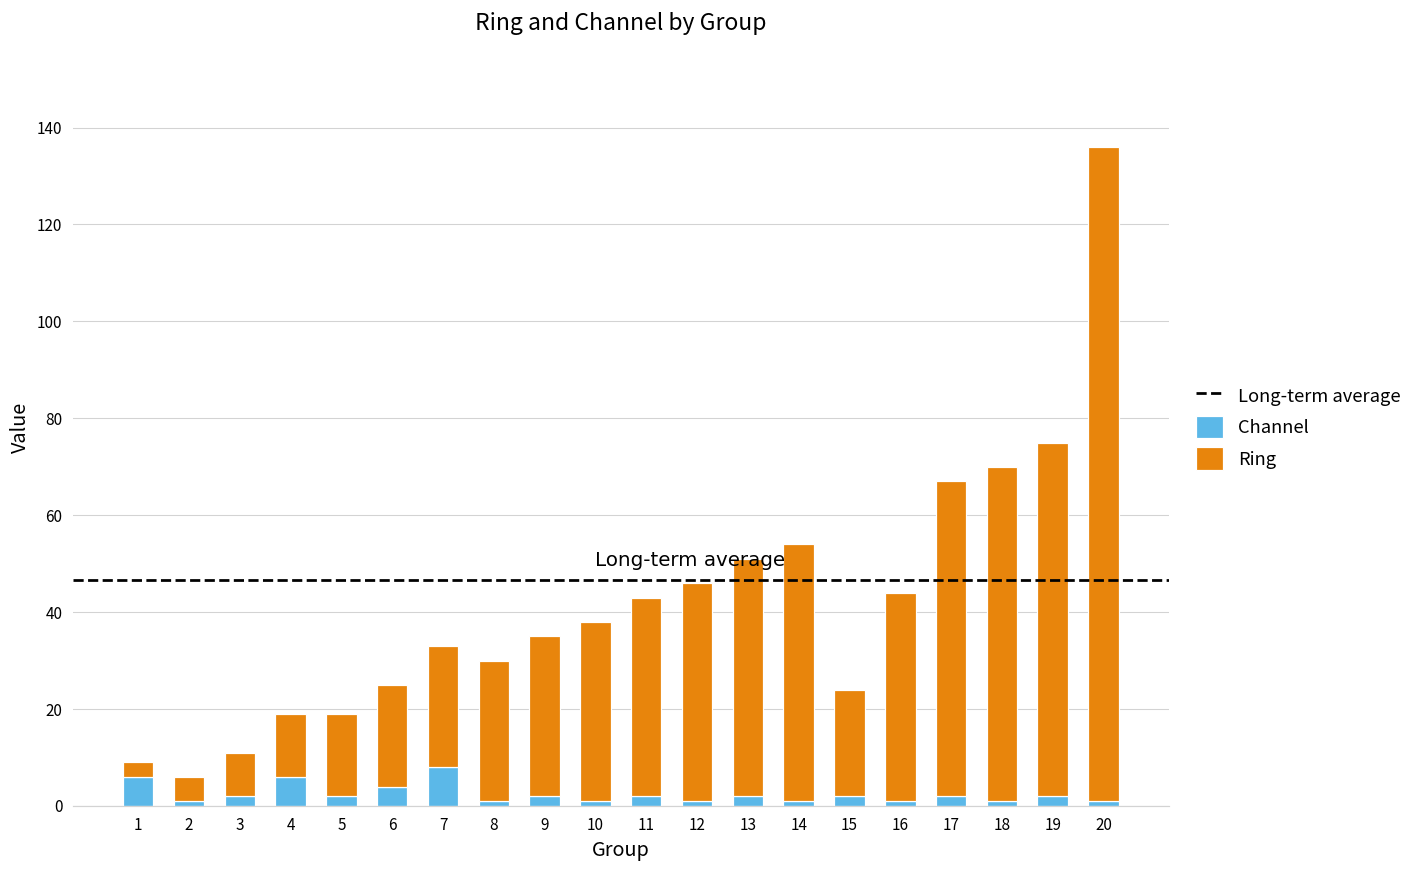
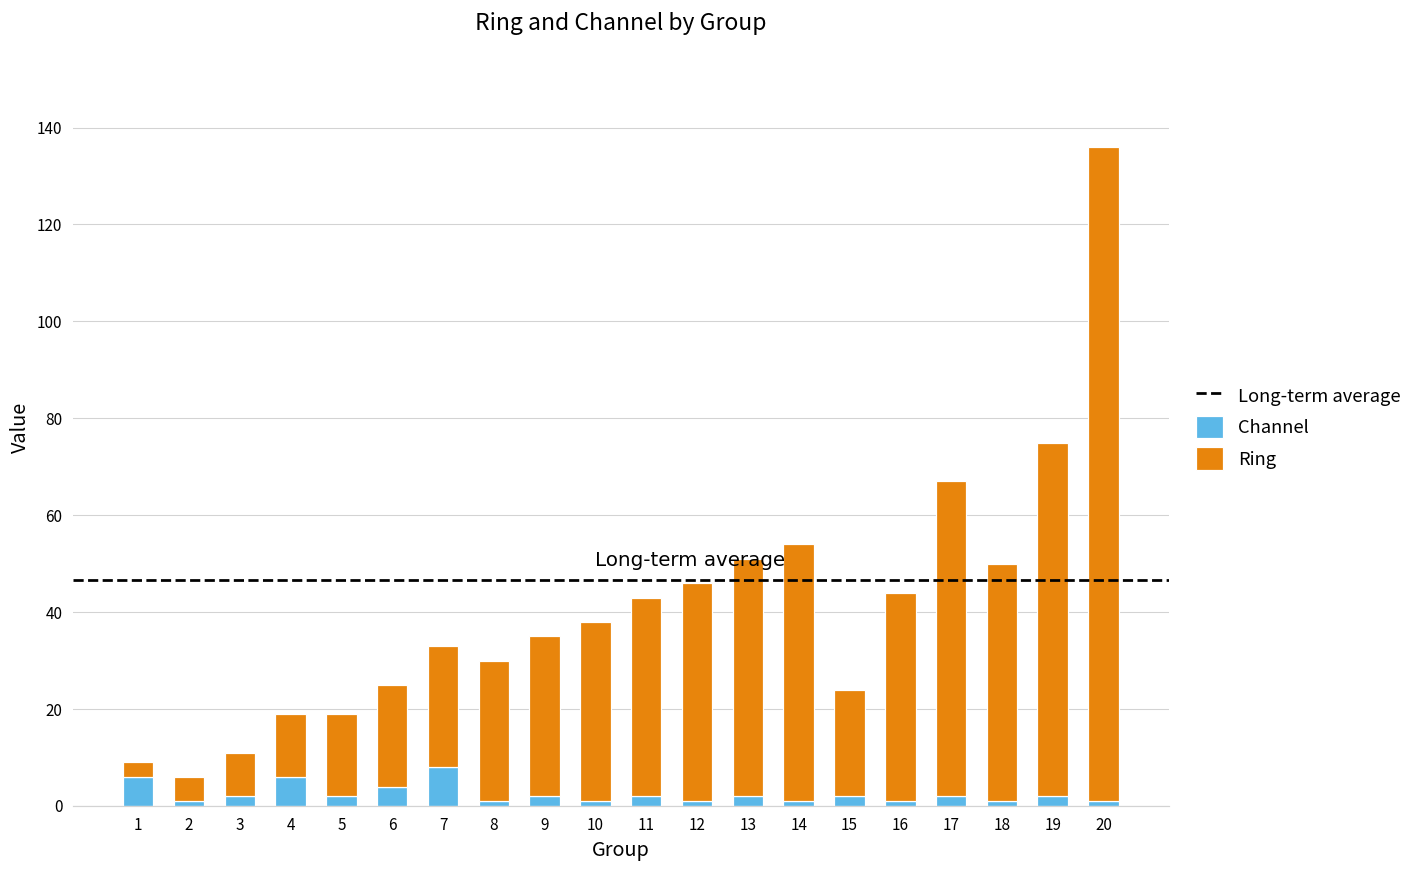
Ring, 18: 69 -> 49
